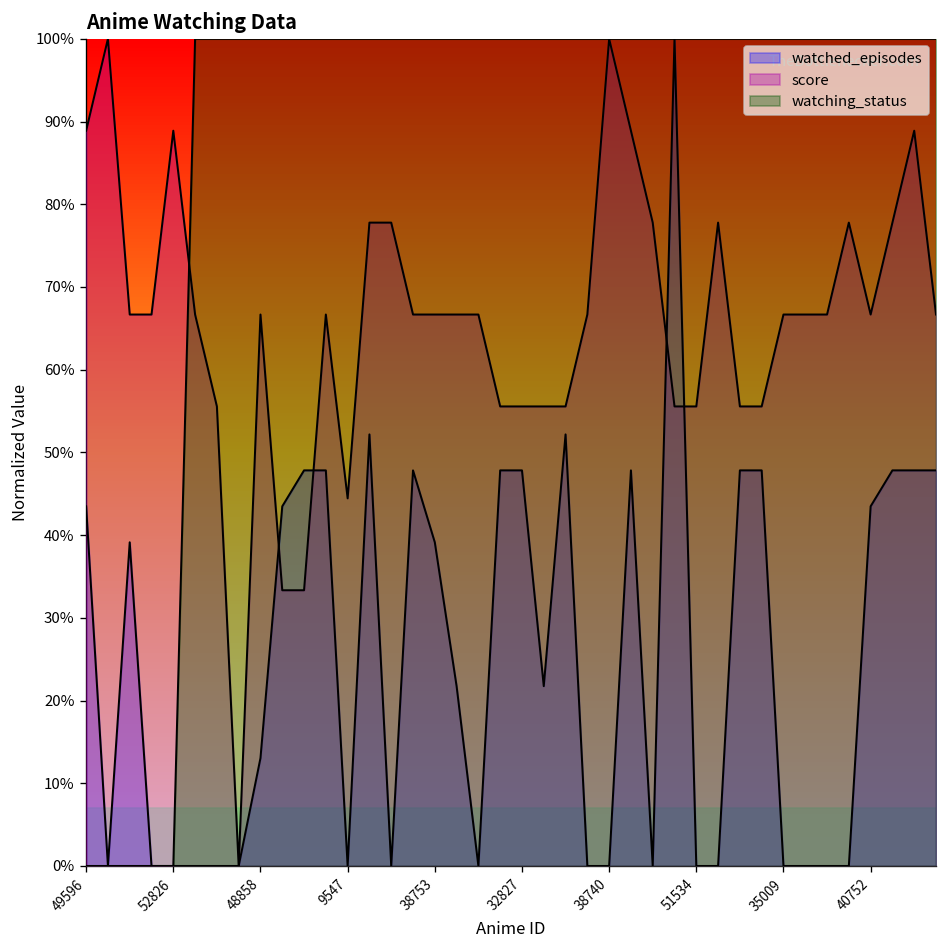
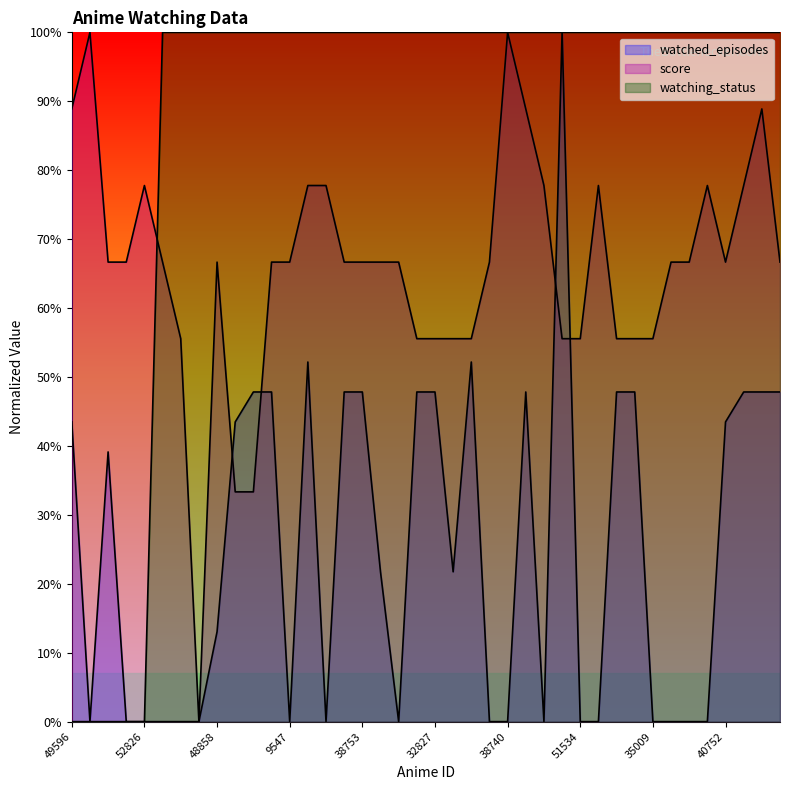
score, 52826: 89% -> 78%
score, 9547: 44% -> 67%
watched_episodes, 38753: 39% -> 48%
score, 35009: 67% -> 56%
